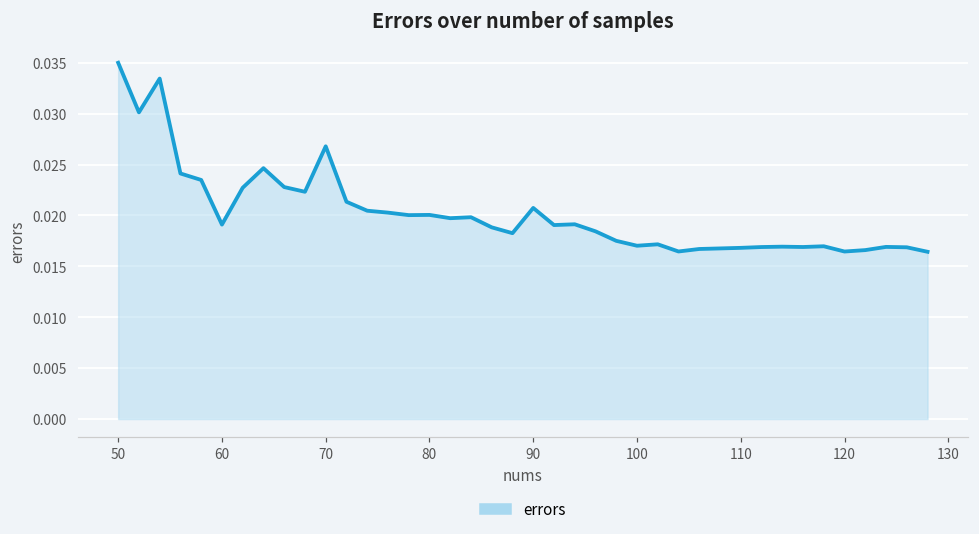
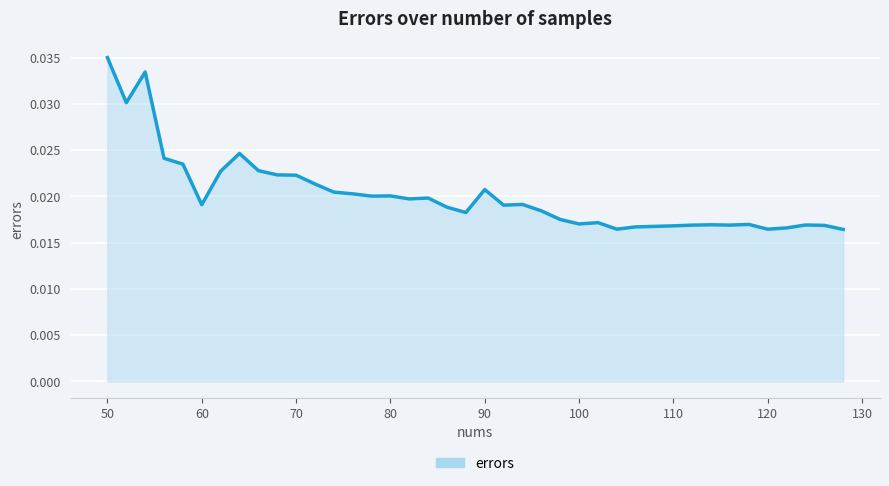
70: 0.027 -> 0.022
